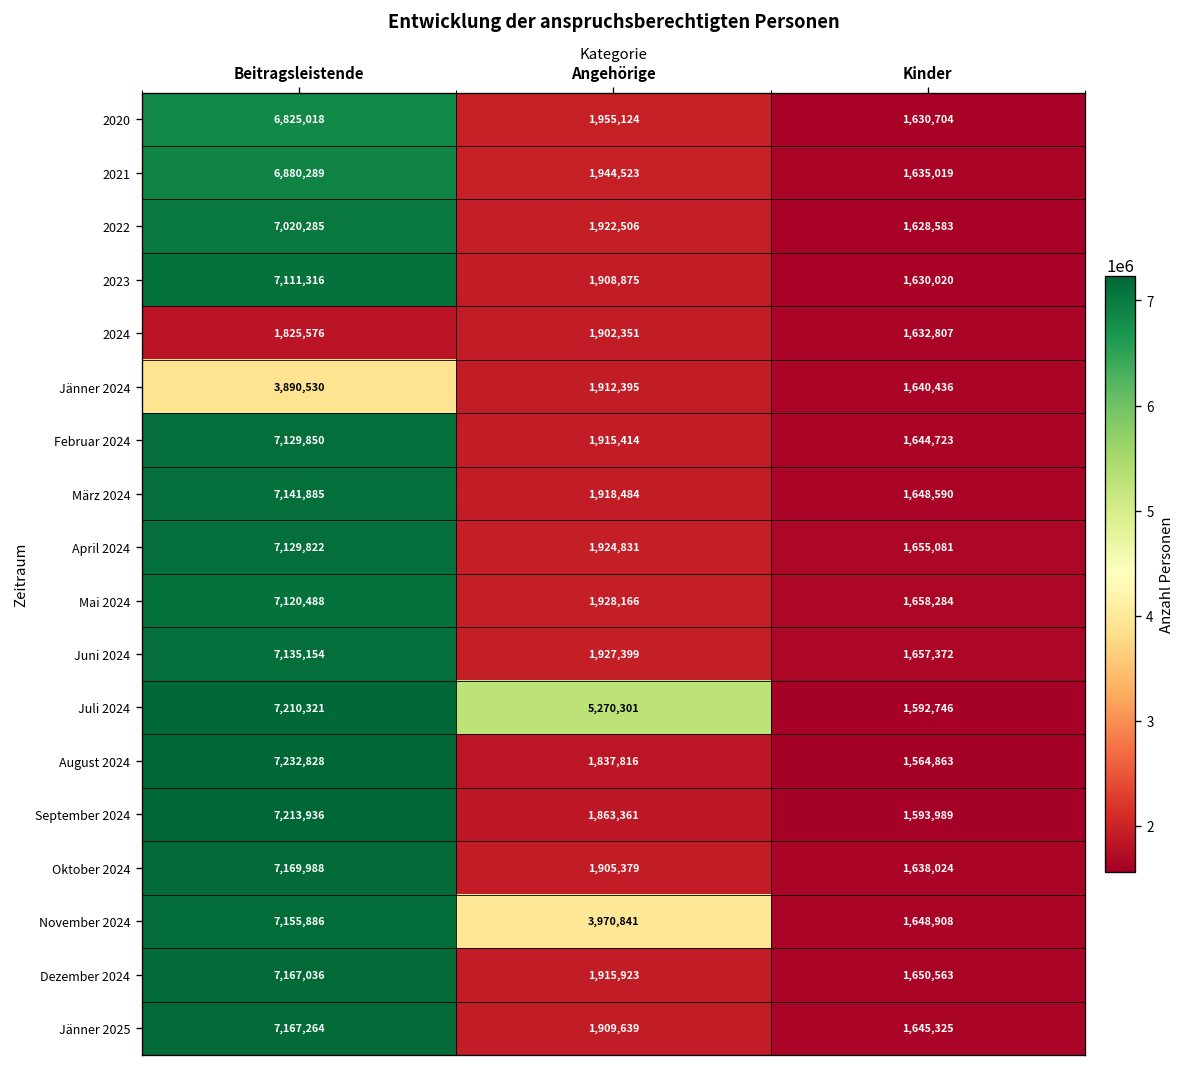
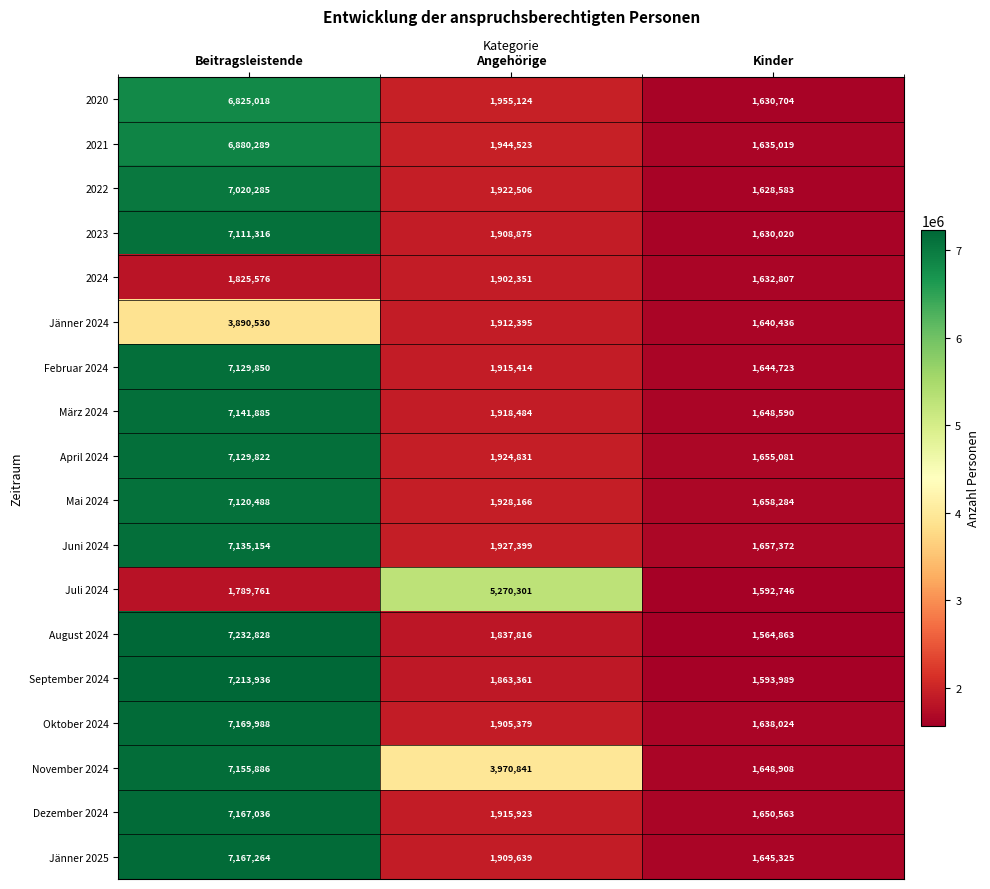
Juli 2024, Beitragsleistende: 7,210,321 -> 1,789,761
